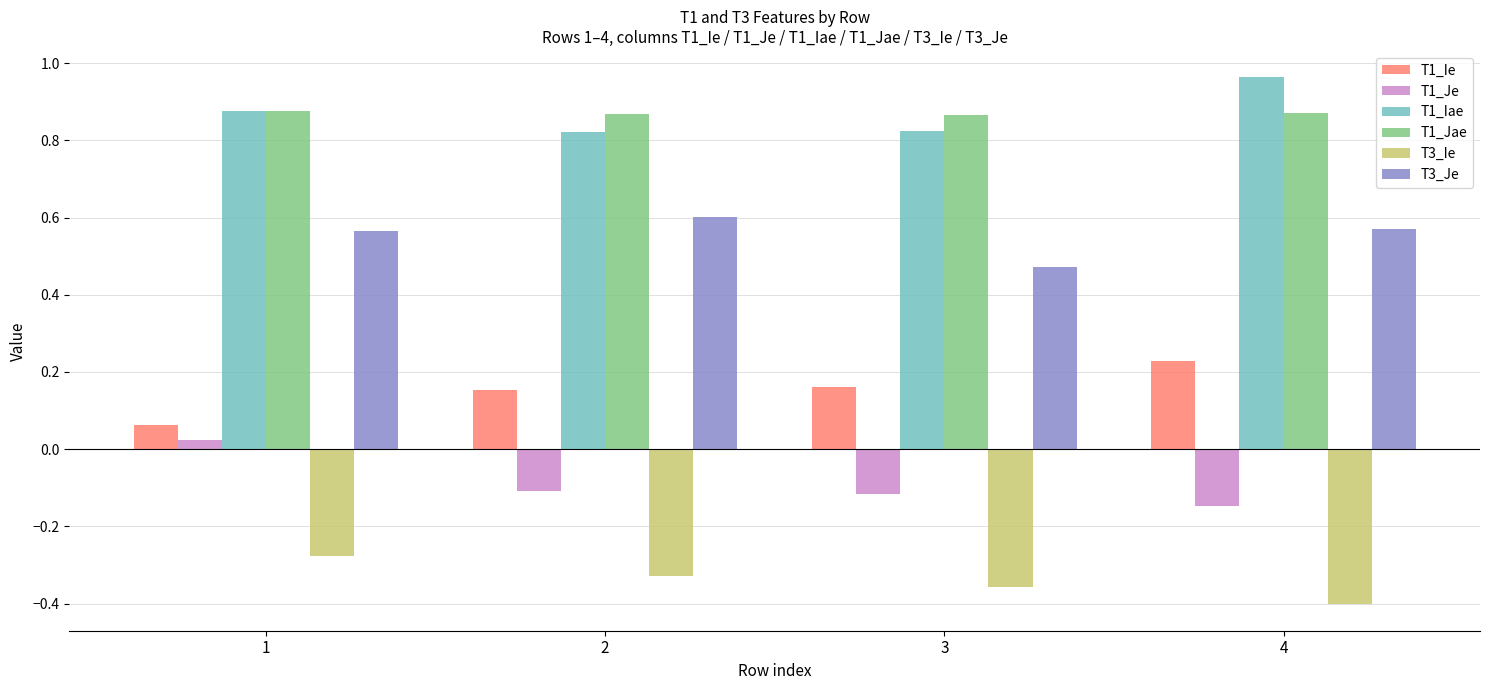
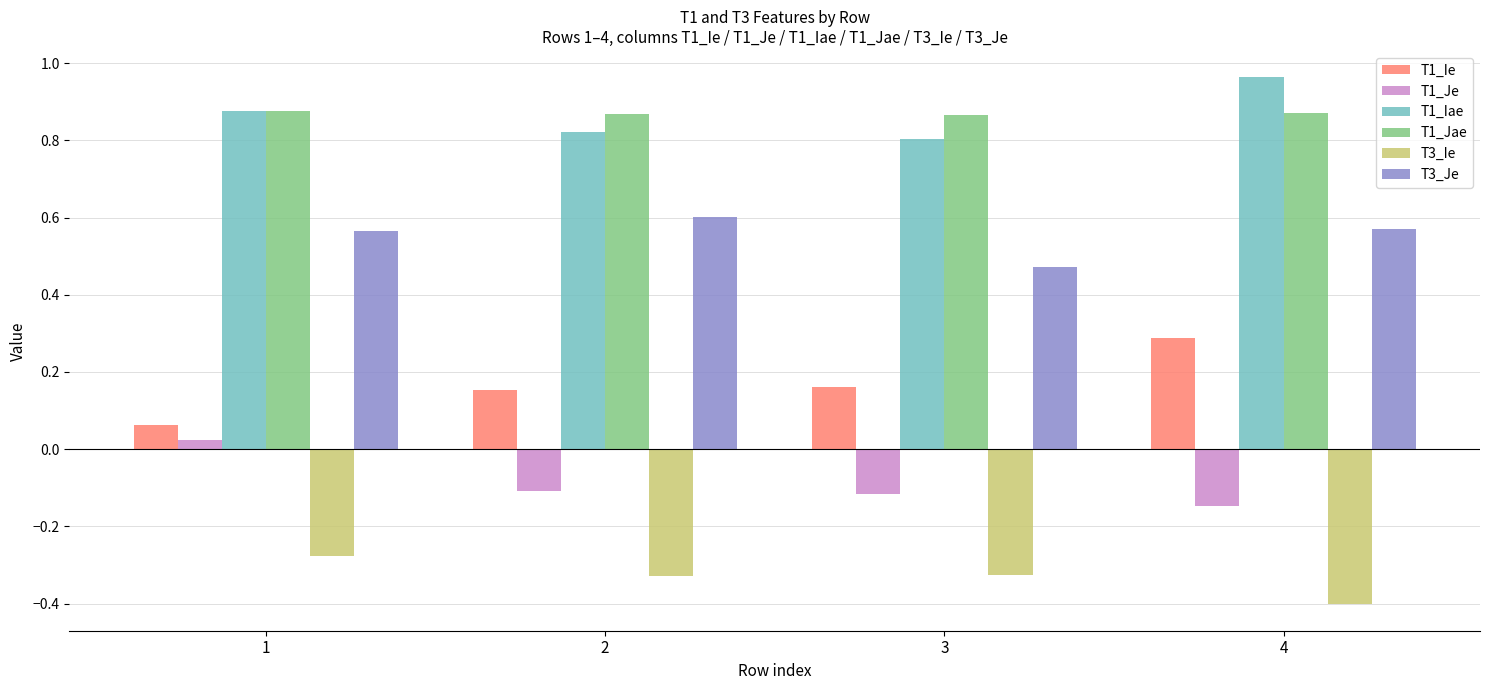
T1_Iae, 3: 0.83 -> 0.80
T3_Ie, 3: -0.36 -> -0.33
T1_Ie, 4: 0.23 -> 0.29
